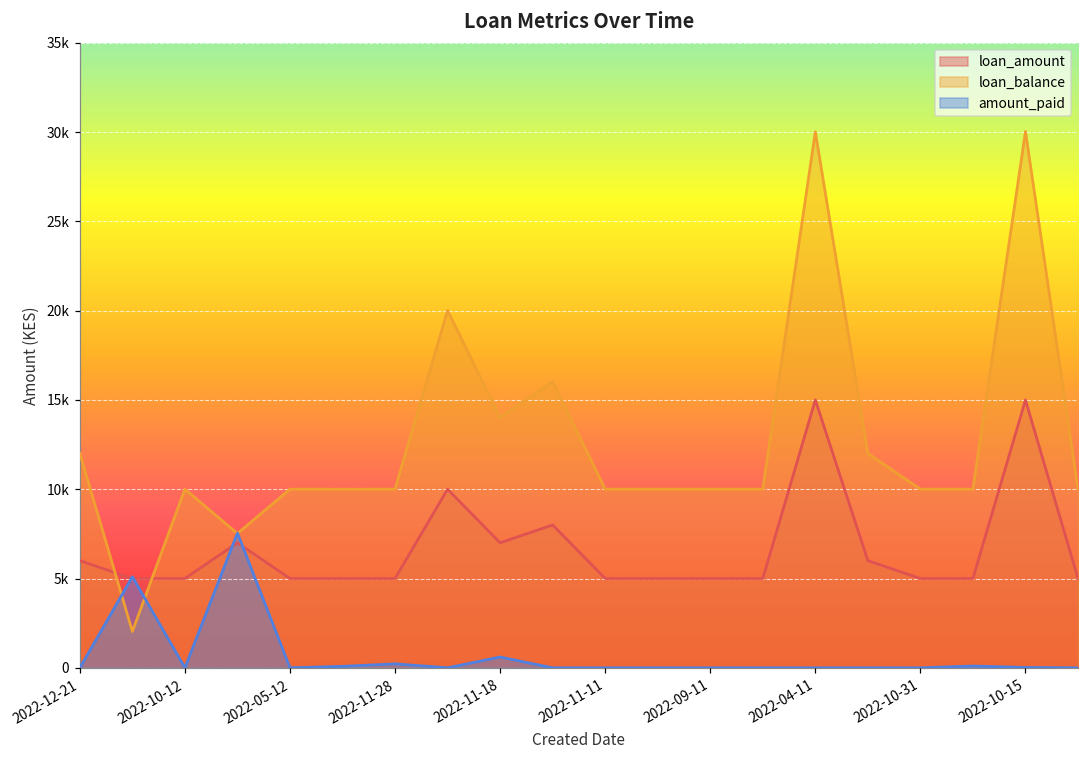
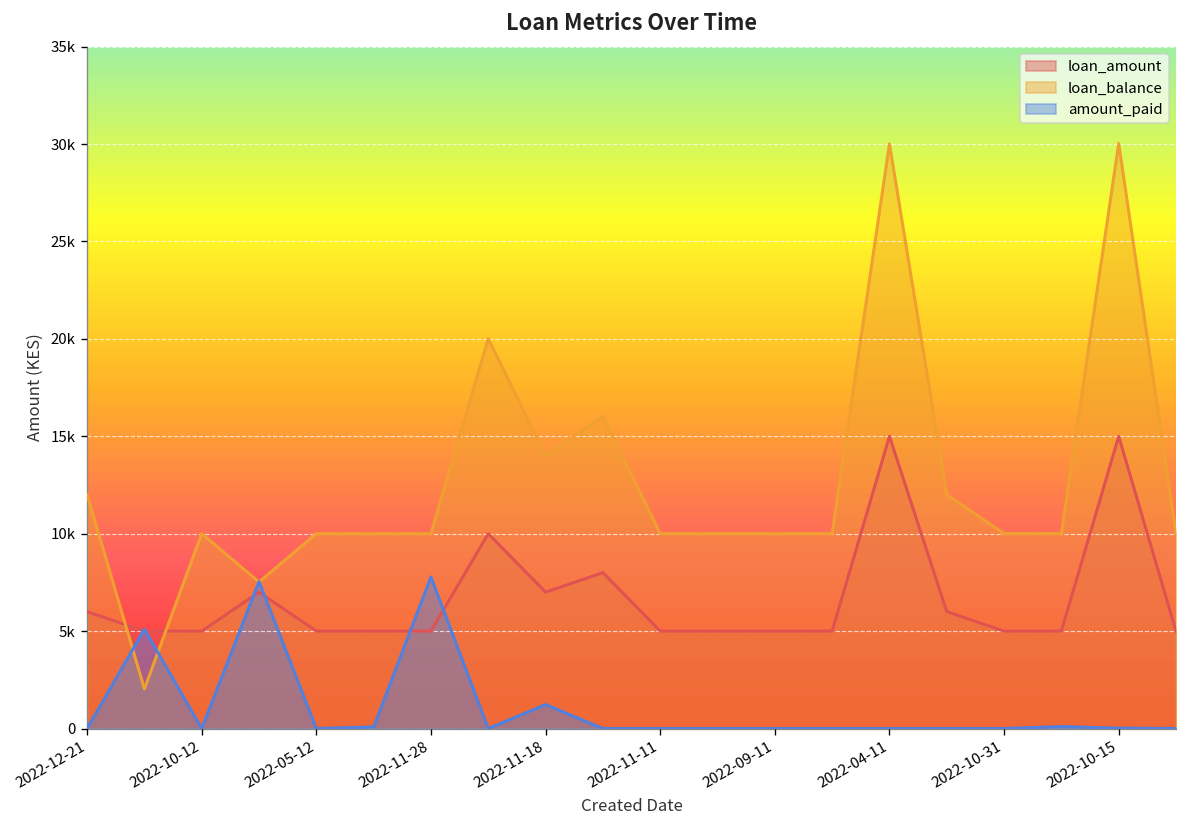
amount_paid, 2022-11-28: 200 -> 7800
amount_paid, 2022-11-18: 600 -> 1200
